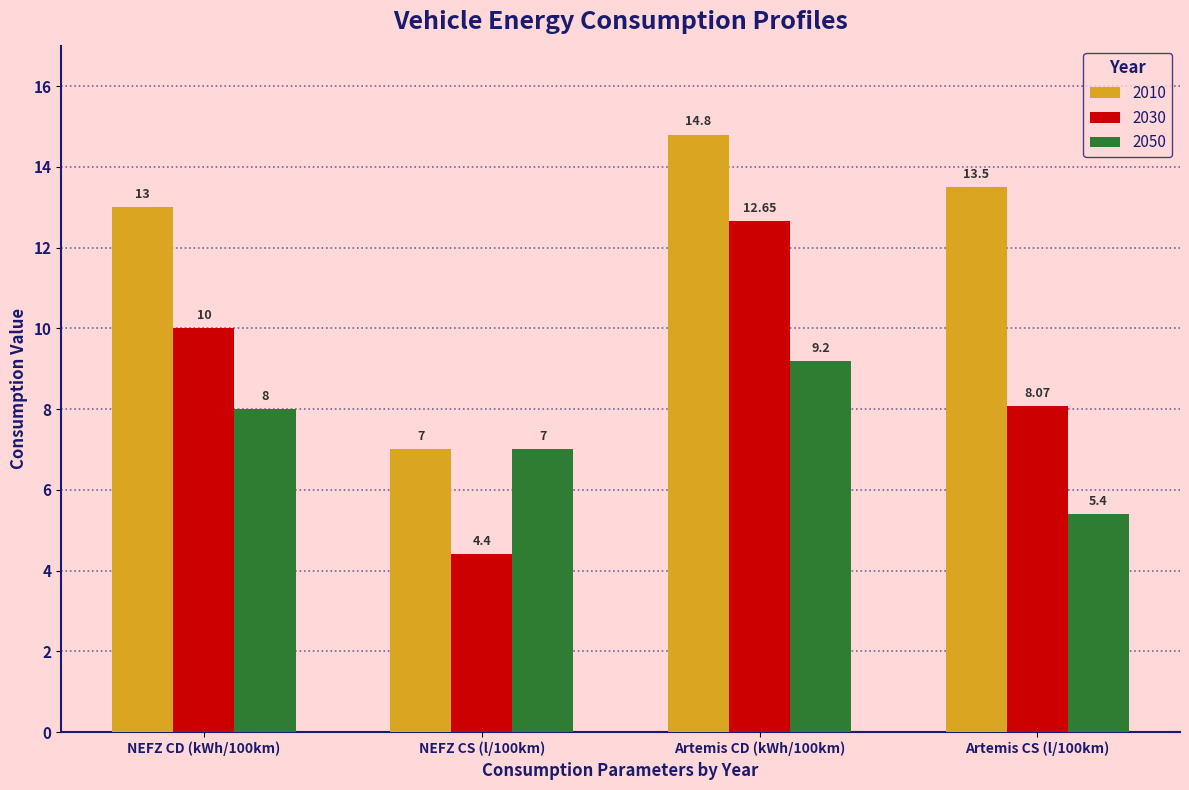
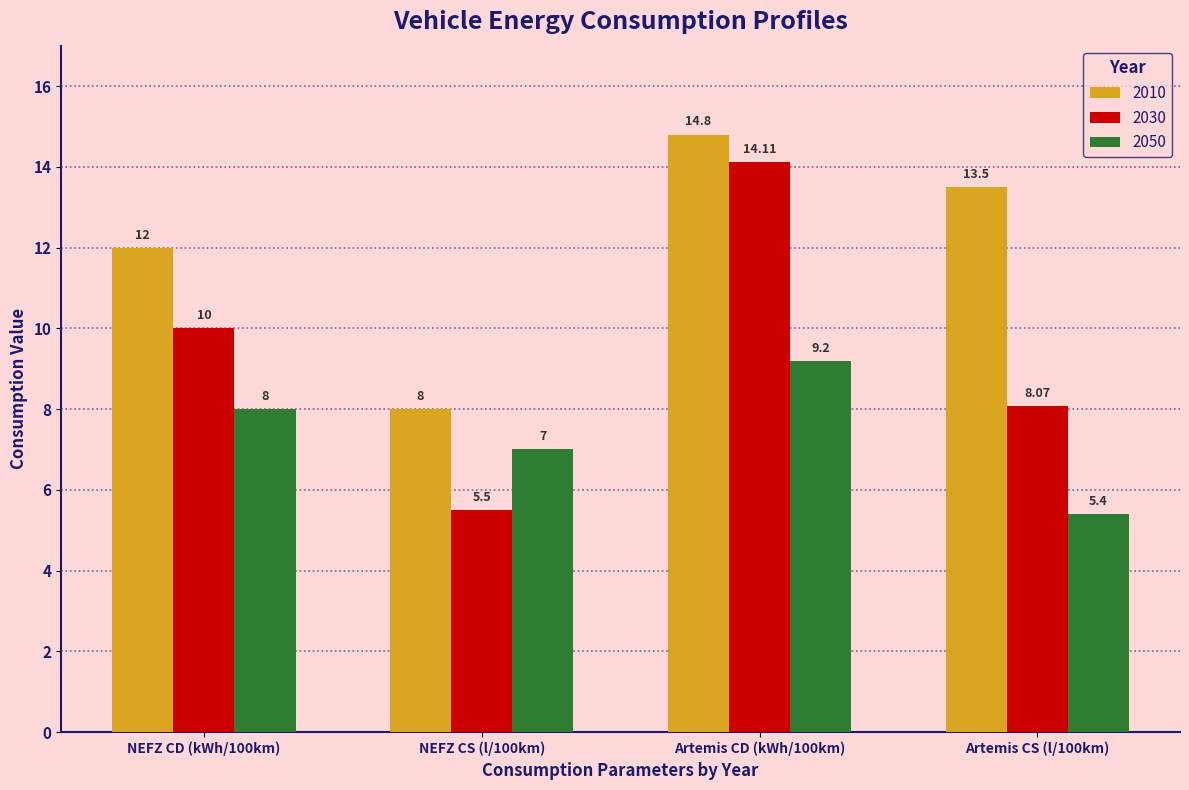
2010, NEFZ CD (kWh/100km): 13 -> 12
2010, NEFZ CS (l/100km): 7 -> 8
2030, NEFZ CS (l/100km): 4.4 -> 5.5
2030, Artemis CD (kWh/100km): 12.65 -> 14.11
